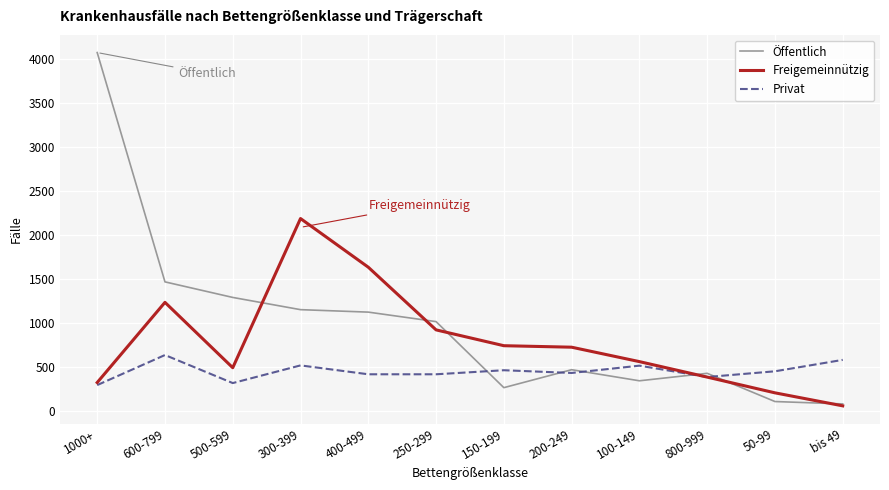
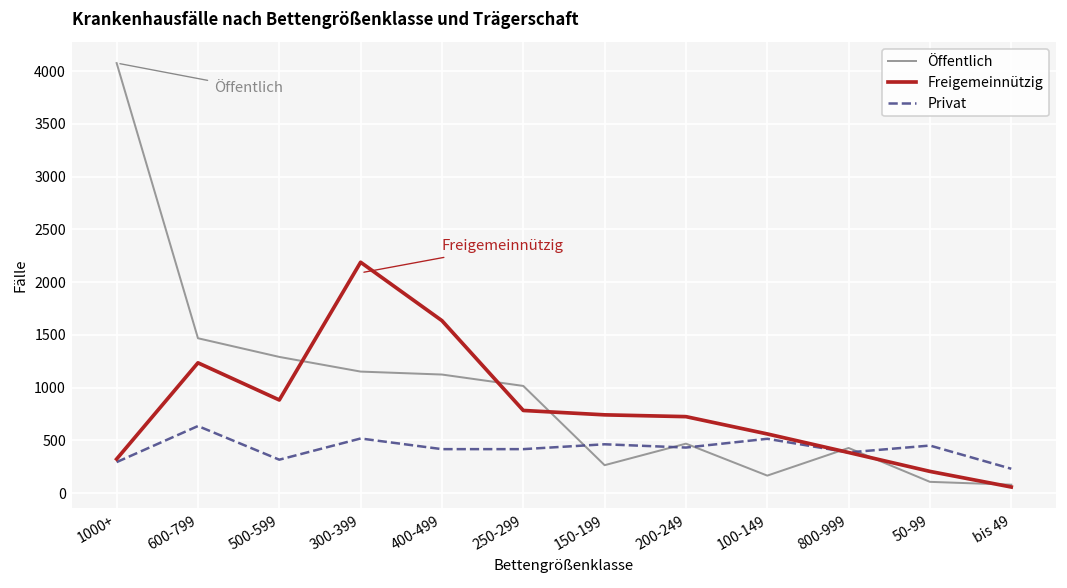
Freigemeinnützig, 500-599: 500 -> 900
Freigemeinnützig, 250-299: 900 -> 800
Öffentlich, 100-149: 300 -> 200
Privat, bis 49: 600 -> 200
